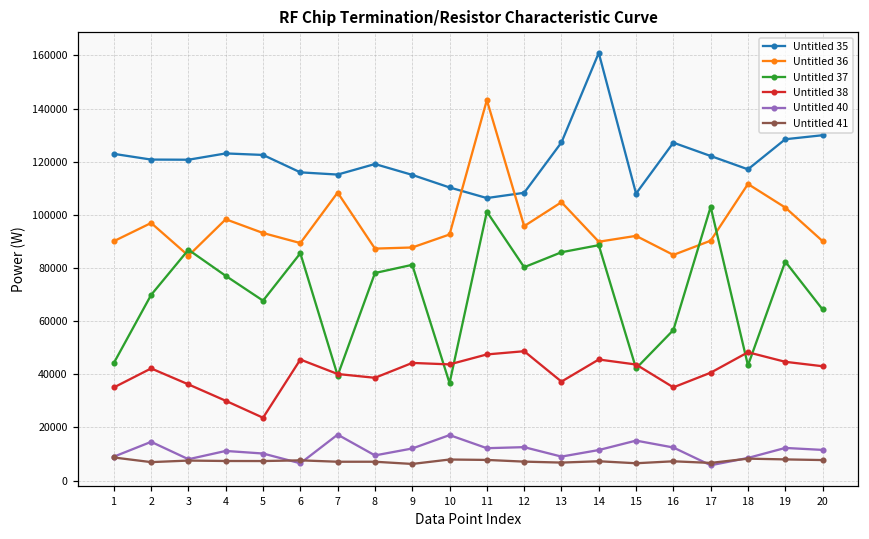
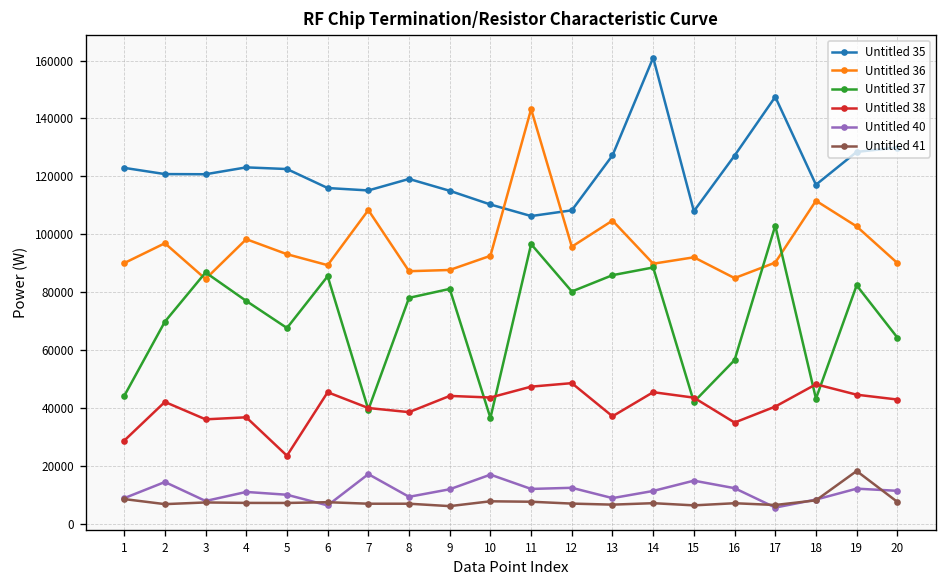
Untitled 38, 1: 35000 -> 29000
Untitled 38, 4: 30000 -> 37000
Untitled 37, 11: 101000 -> 97000
Untitled 35, 17: 122000 -> 147000
Untitled 41, 19: 8000 -> 18000
